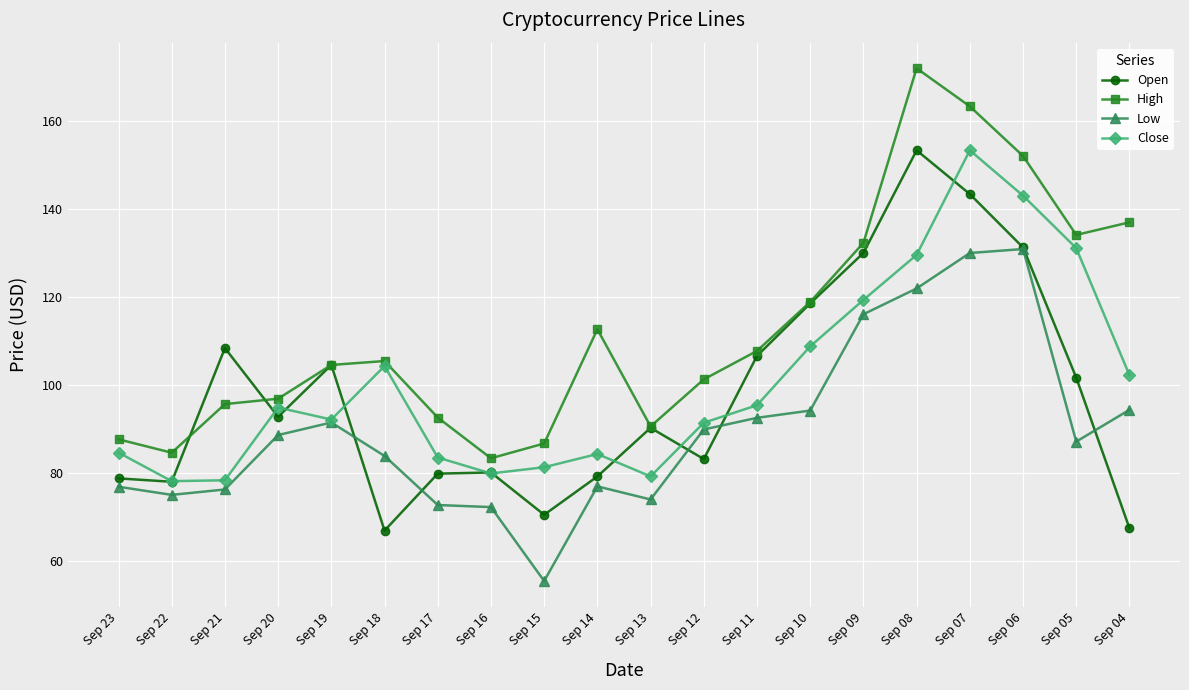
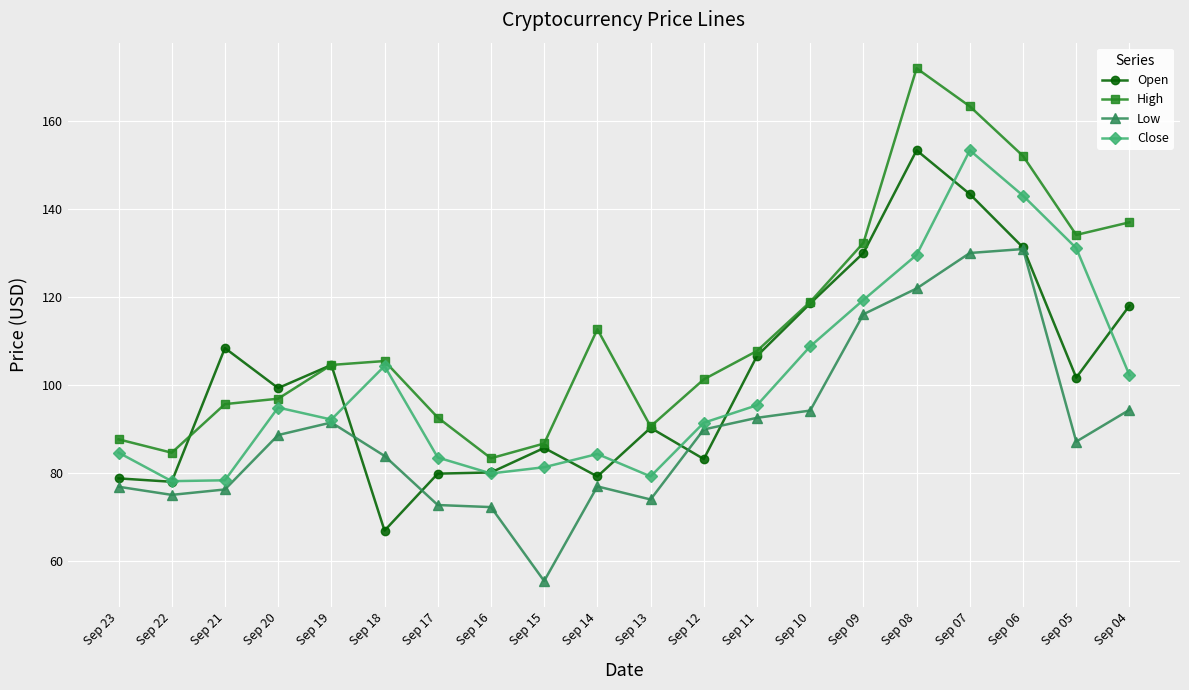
Open, Sep 20: 93 -> 99
Open, Sep 15: 70 -> 86
Open, Sep 04: 67 -> 118
